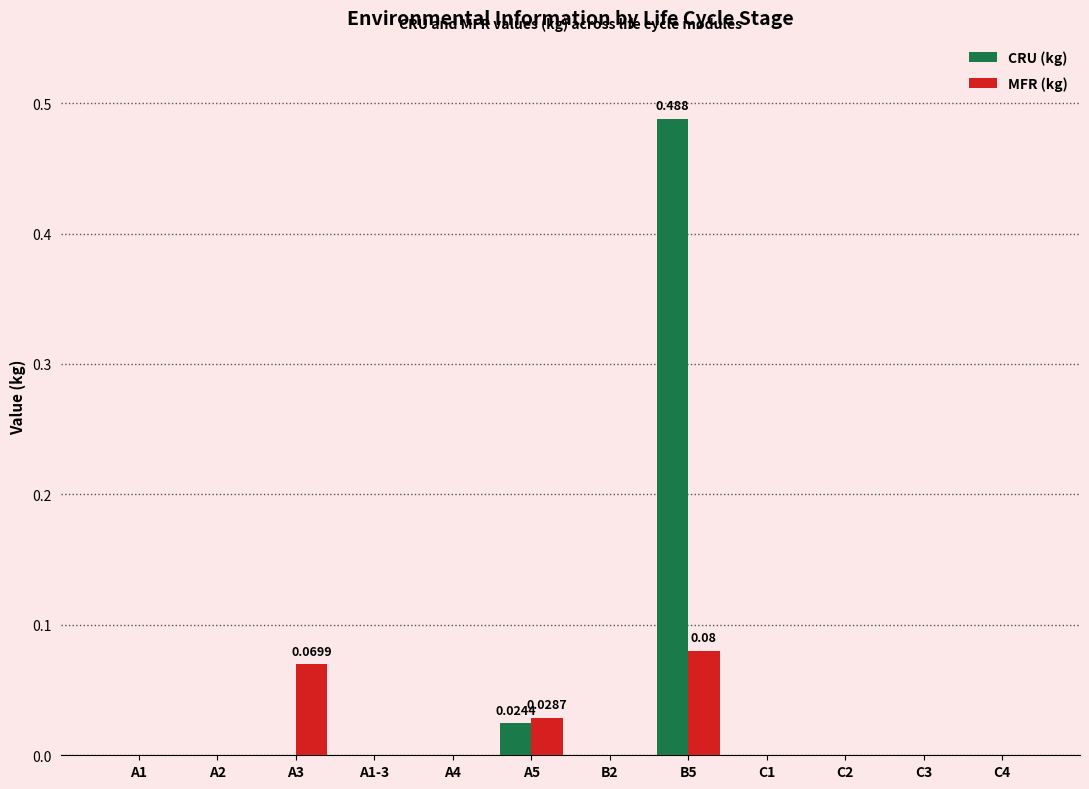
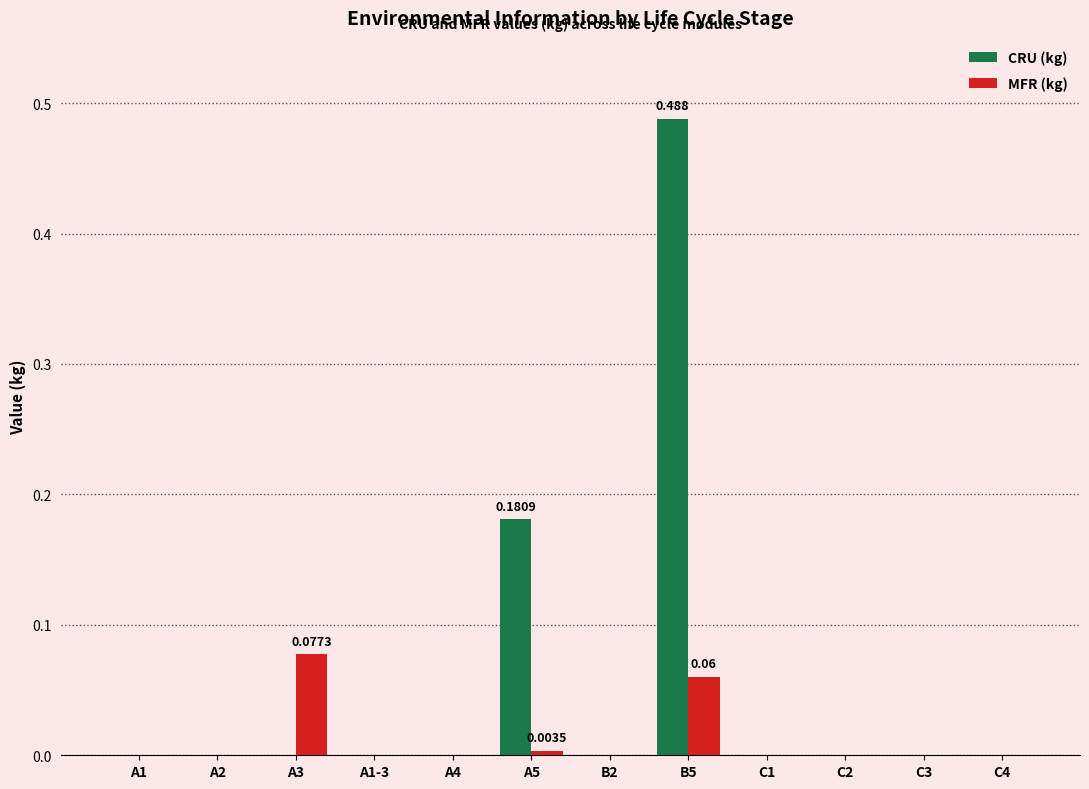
MFR (kg), A3: 0.0699 -> 0.0773
CRU (kg), A5: 0.0244 -> 0.1809
MFR (kg), A5: 0.0287 -> 0.0035
MFR (kg), B5: 0.08 -> 0.06
